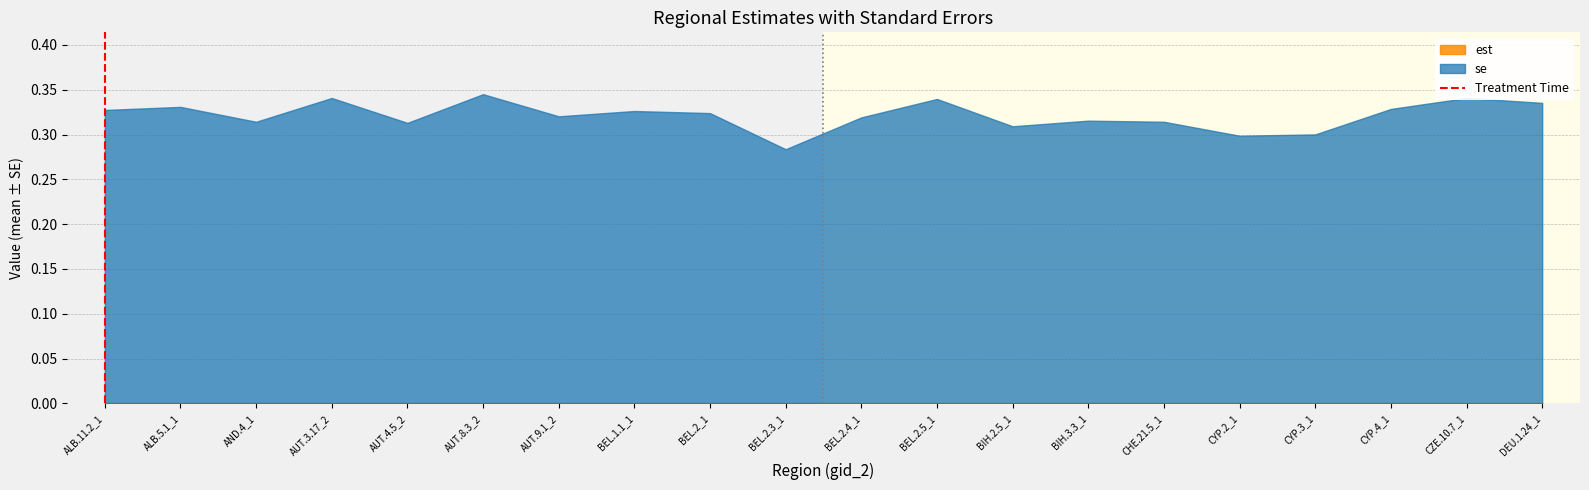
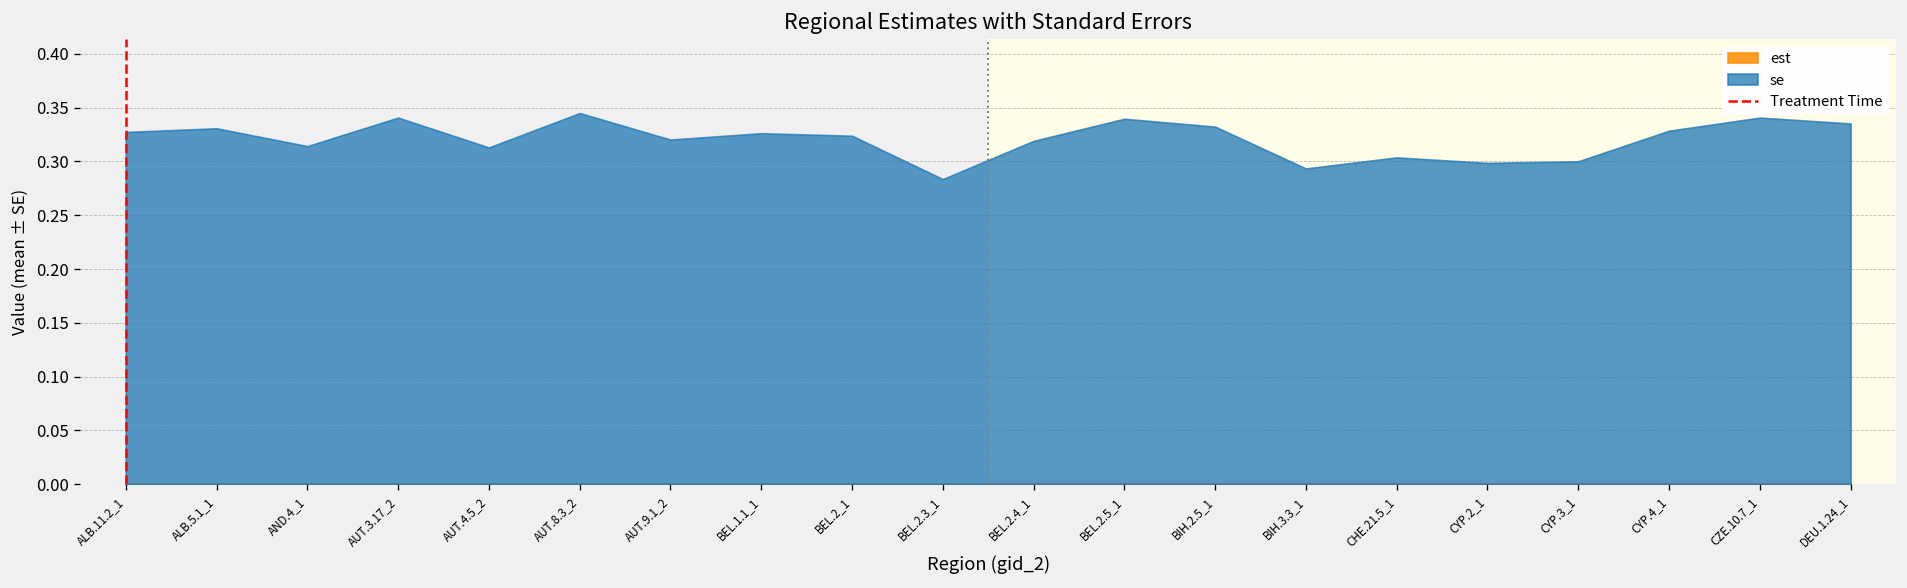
se, BIH.2.5_1: 0.31 -> 0.33
se, BIH.3.3_1: 0.32 -> 0.29
se, CHE.21.5_1: 0.31 -> 0.30
